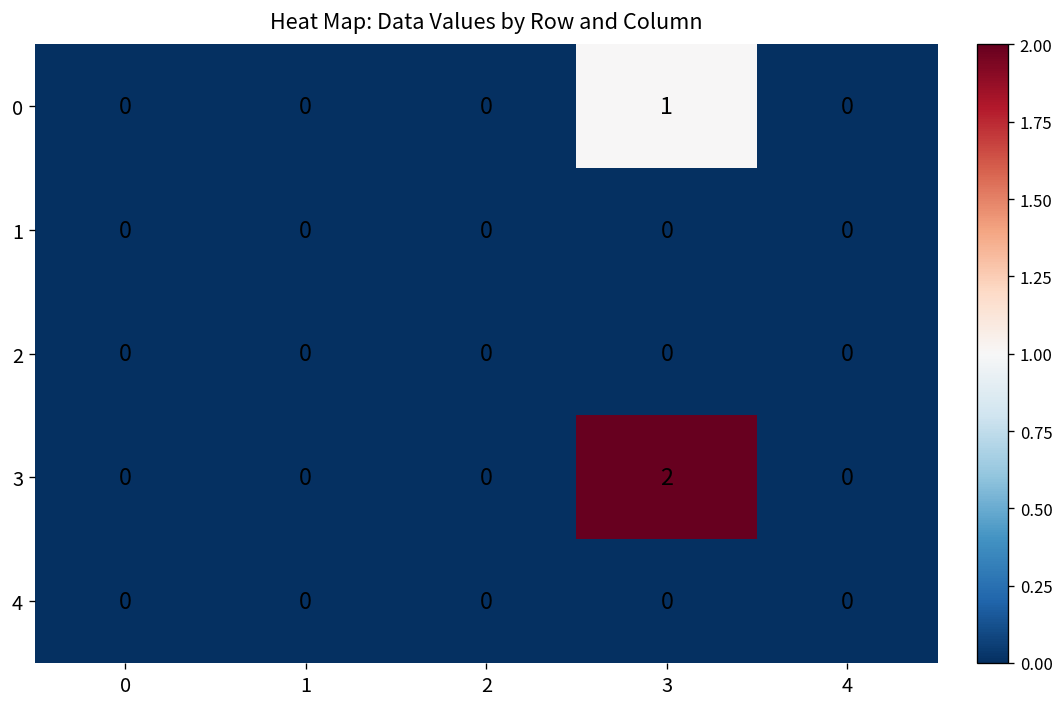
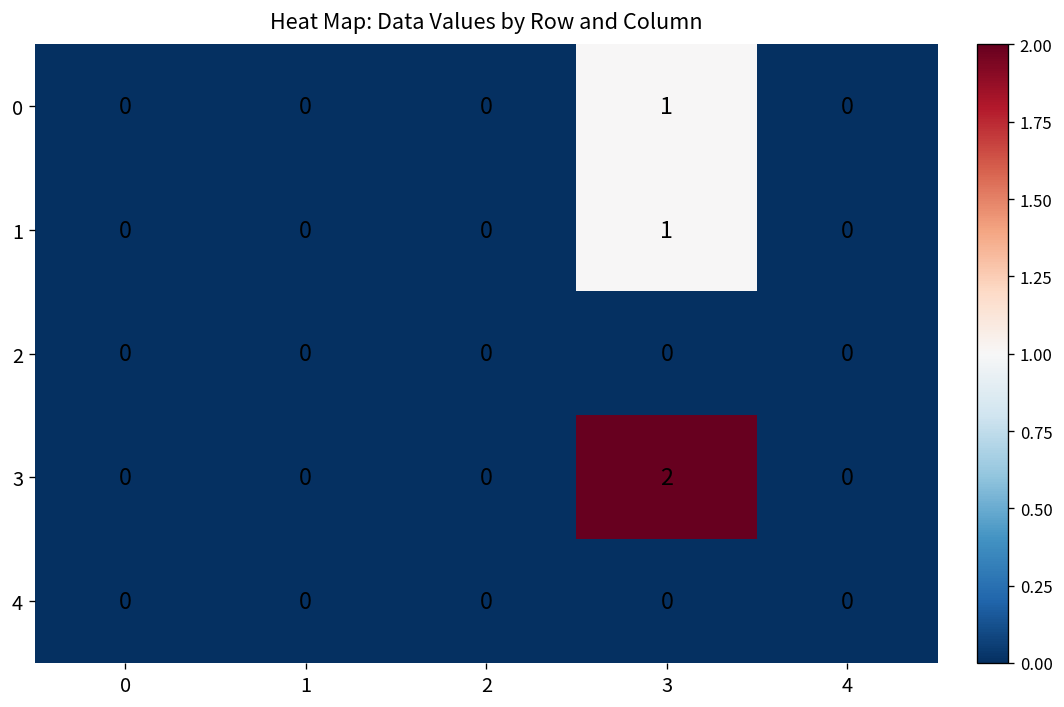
1, 3: 0 -> 1
